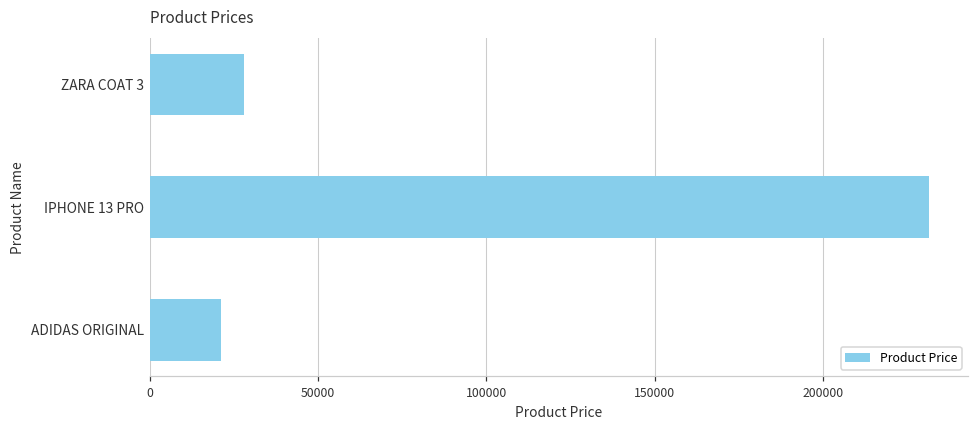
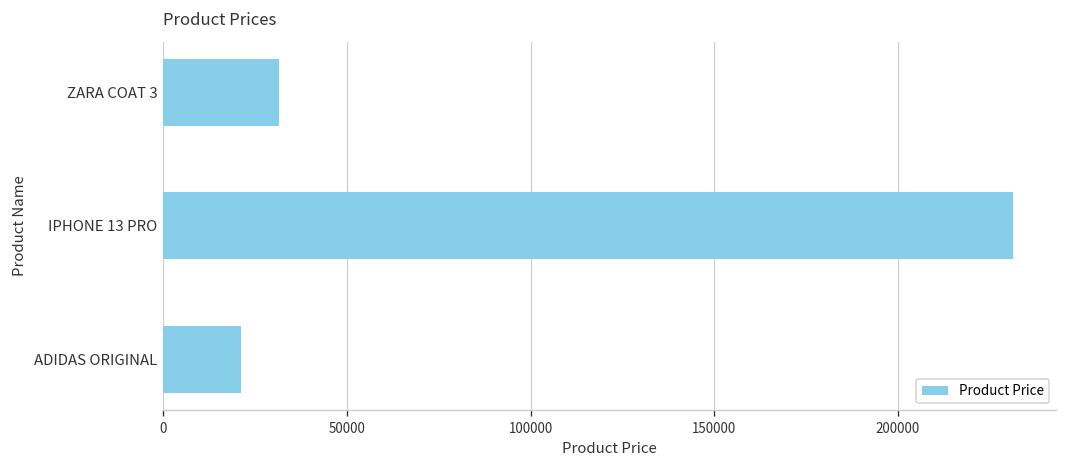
ZARA COAT 3: 28000 -> 32000
